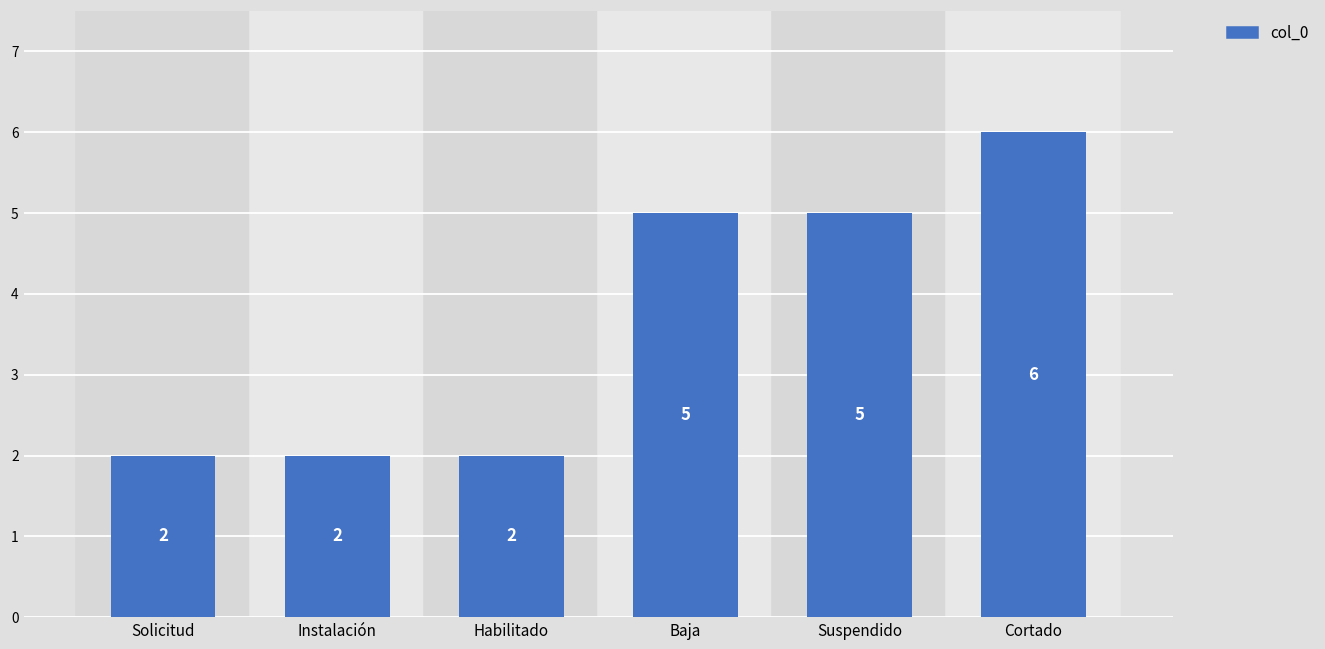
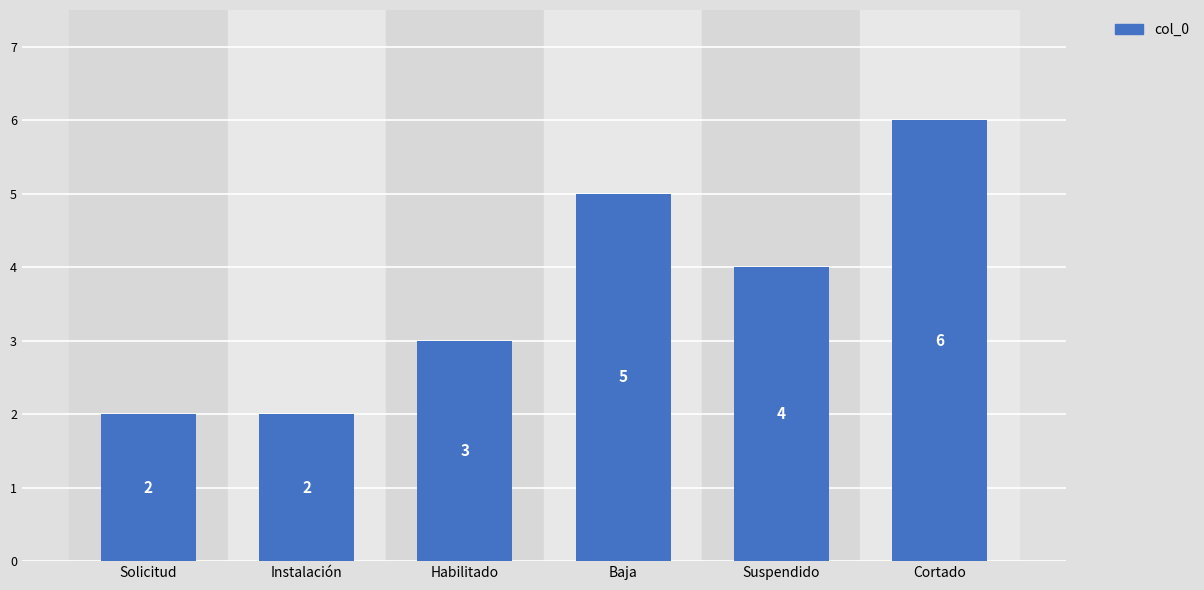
Habilitado: 2 -> 3
Suspendido: 5 -> 4
